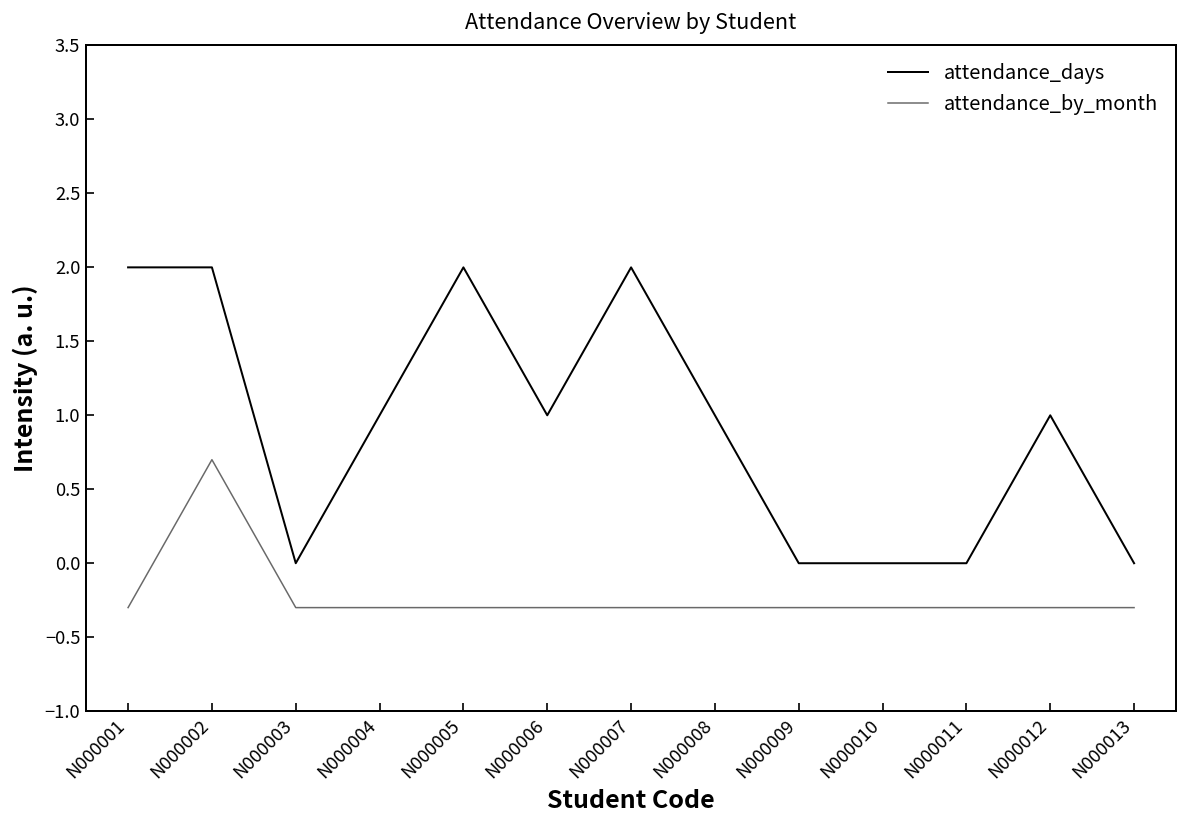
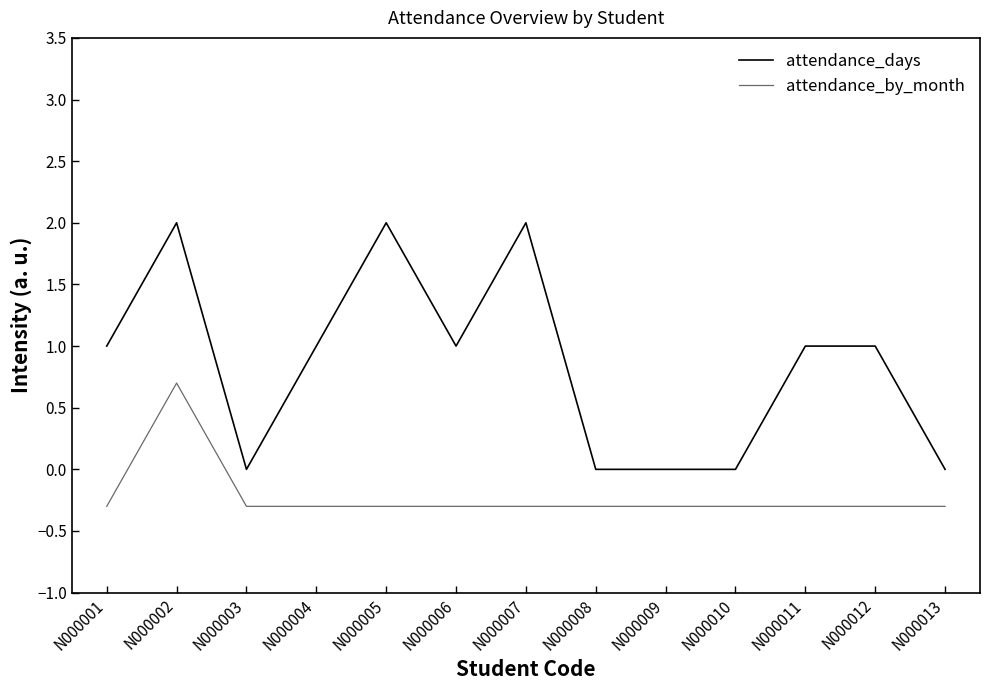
attendance_days, N000001: 2 -> 1
attendance_days, N000008: 1 -> 0
attendance_days, N000011: 0 -> 1
